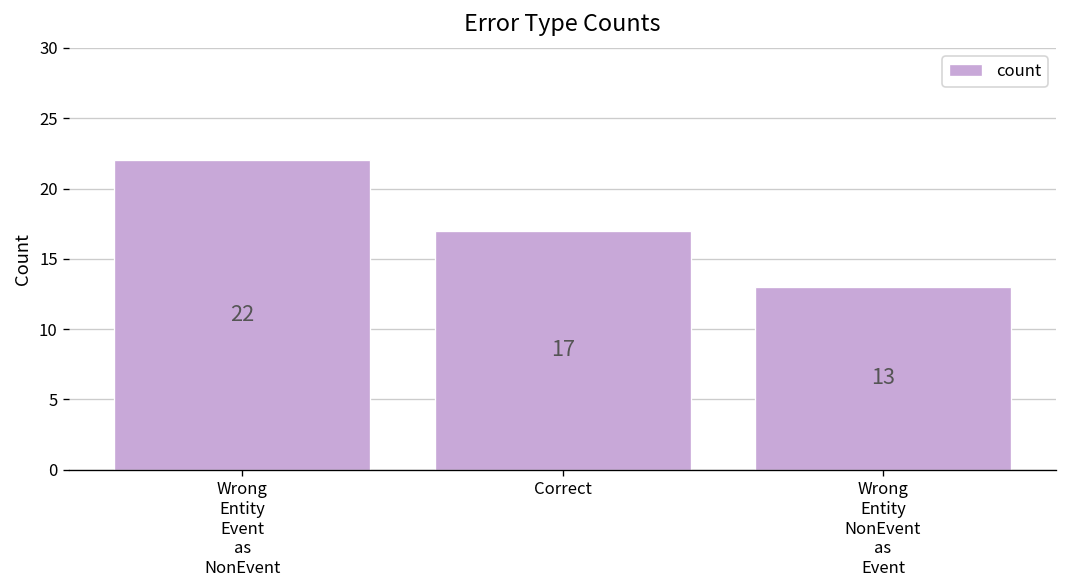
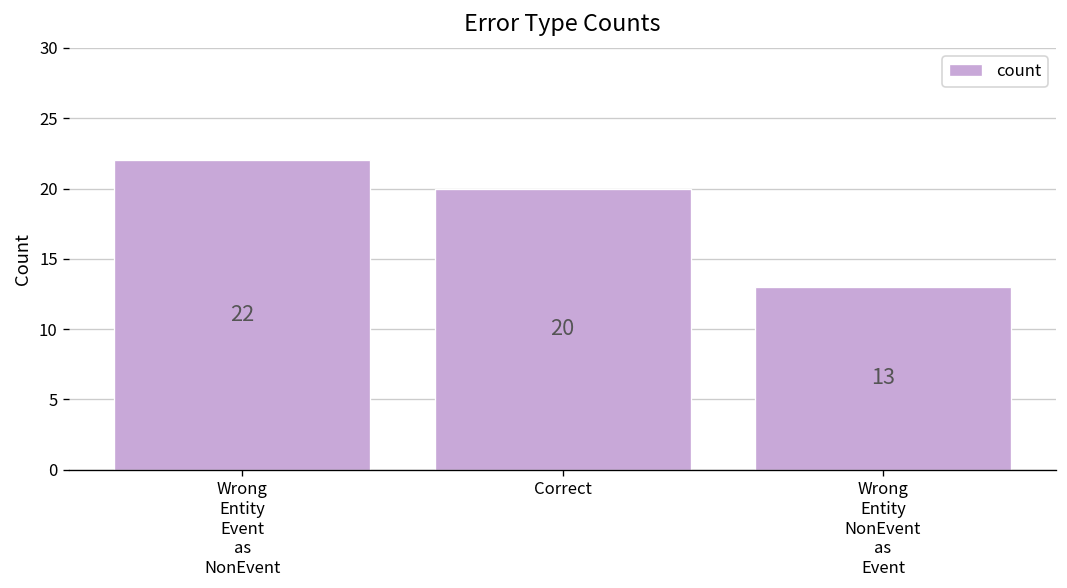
Correct: 17 -> 20
